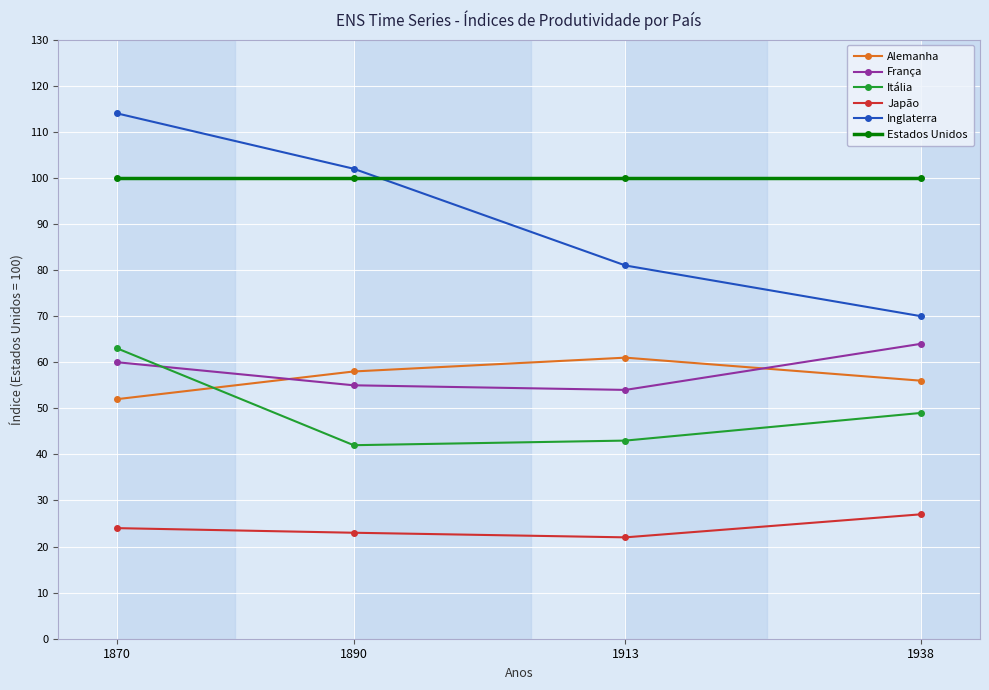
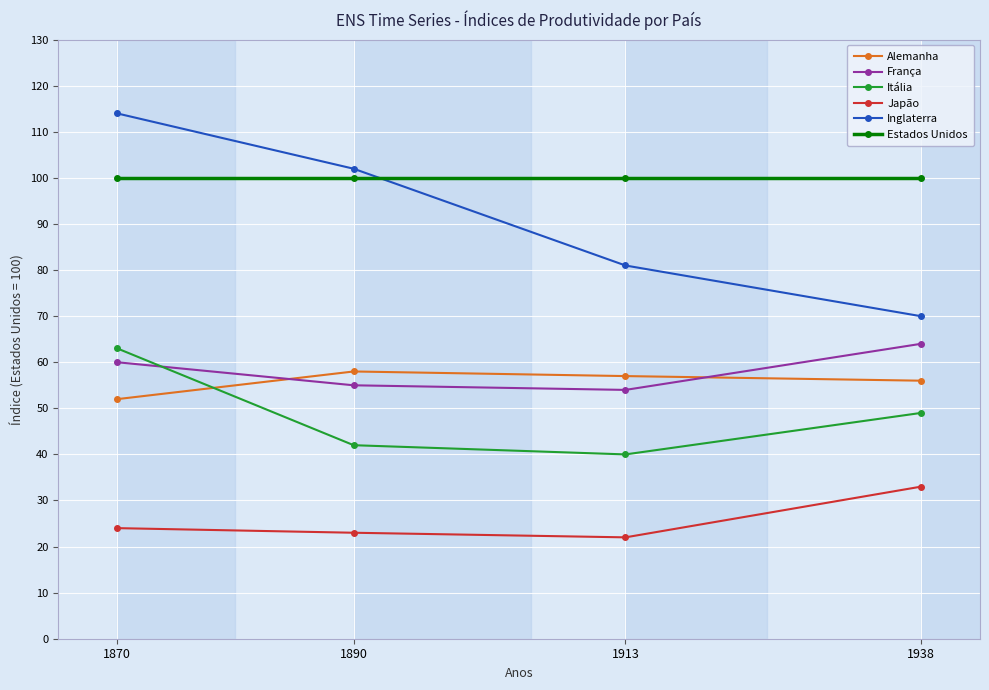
Alemanha, 1913: 61 -> 57
Itália, 1913: 43 -> 40
Japão, 1938: 27 -> 33
